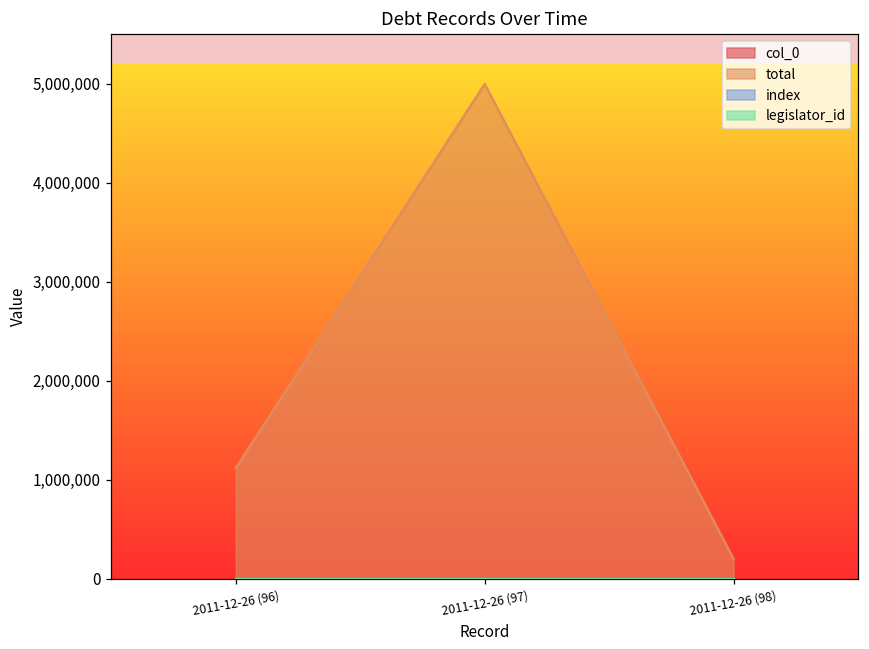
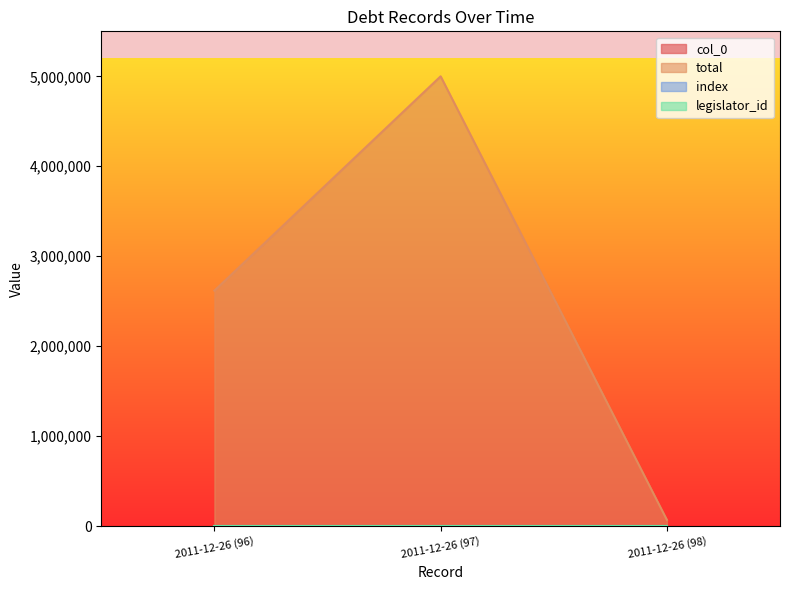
total, 2011-12-26 (96): 1,100,000 -> 2,600,000
total, 2011-12-26 (98): 200,000 -> 100,000
